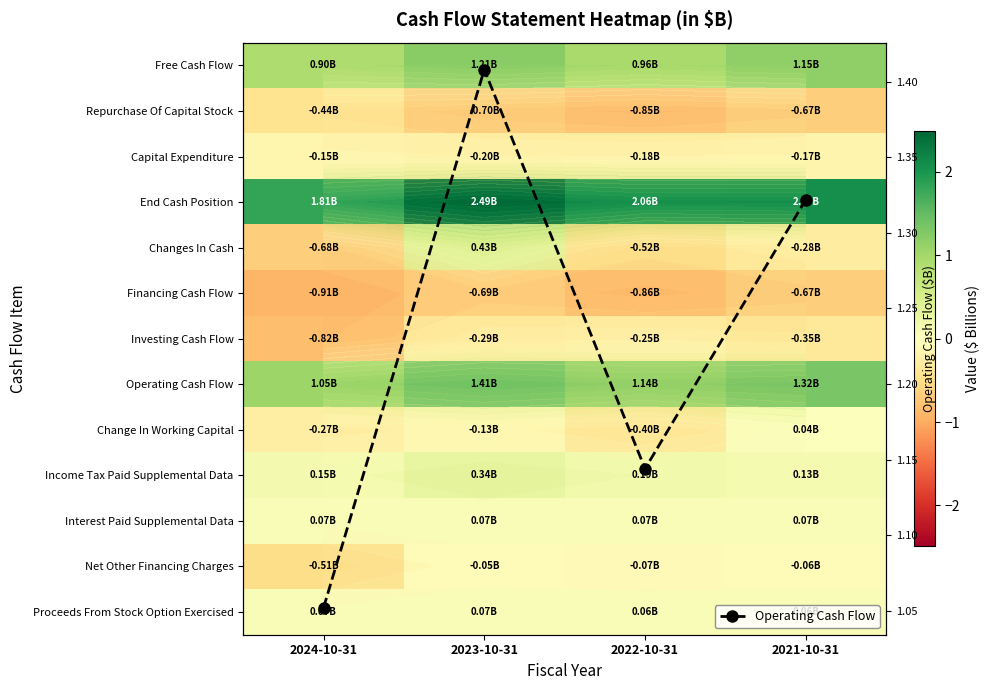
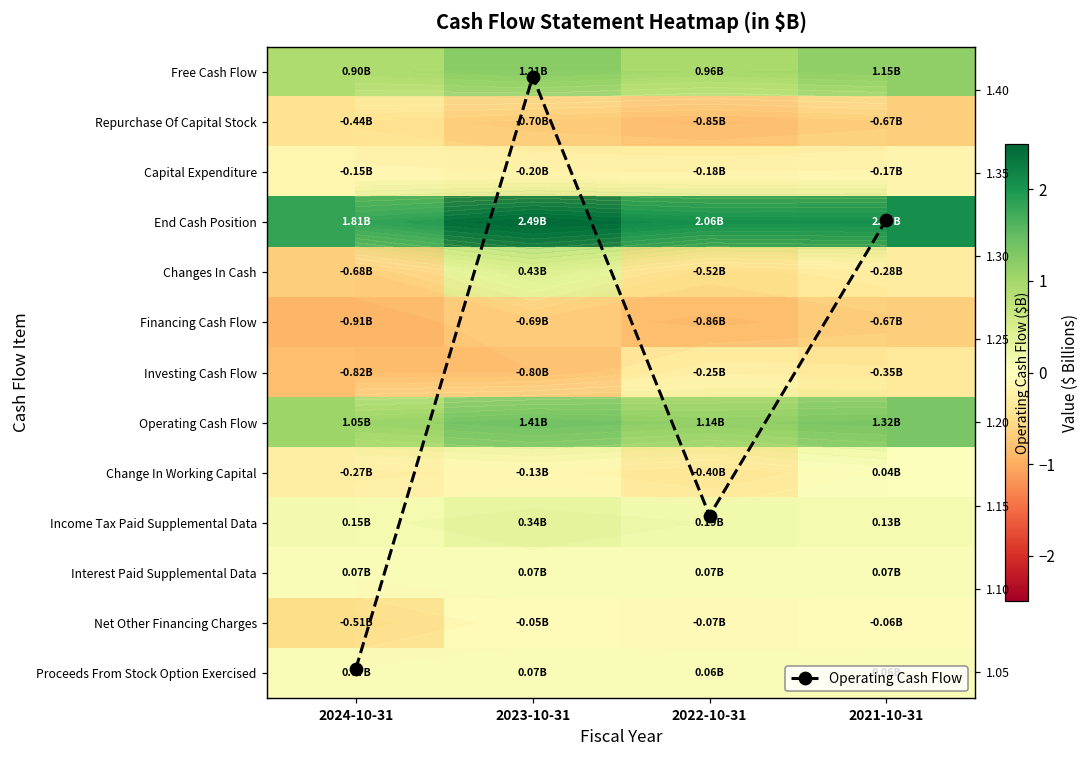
Investing Cash Flow, 2023-10-31: -0.29B -> -0.80B
